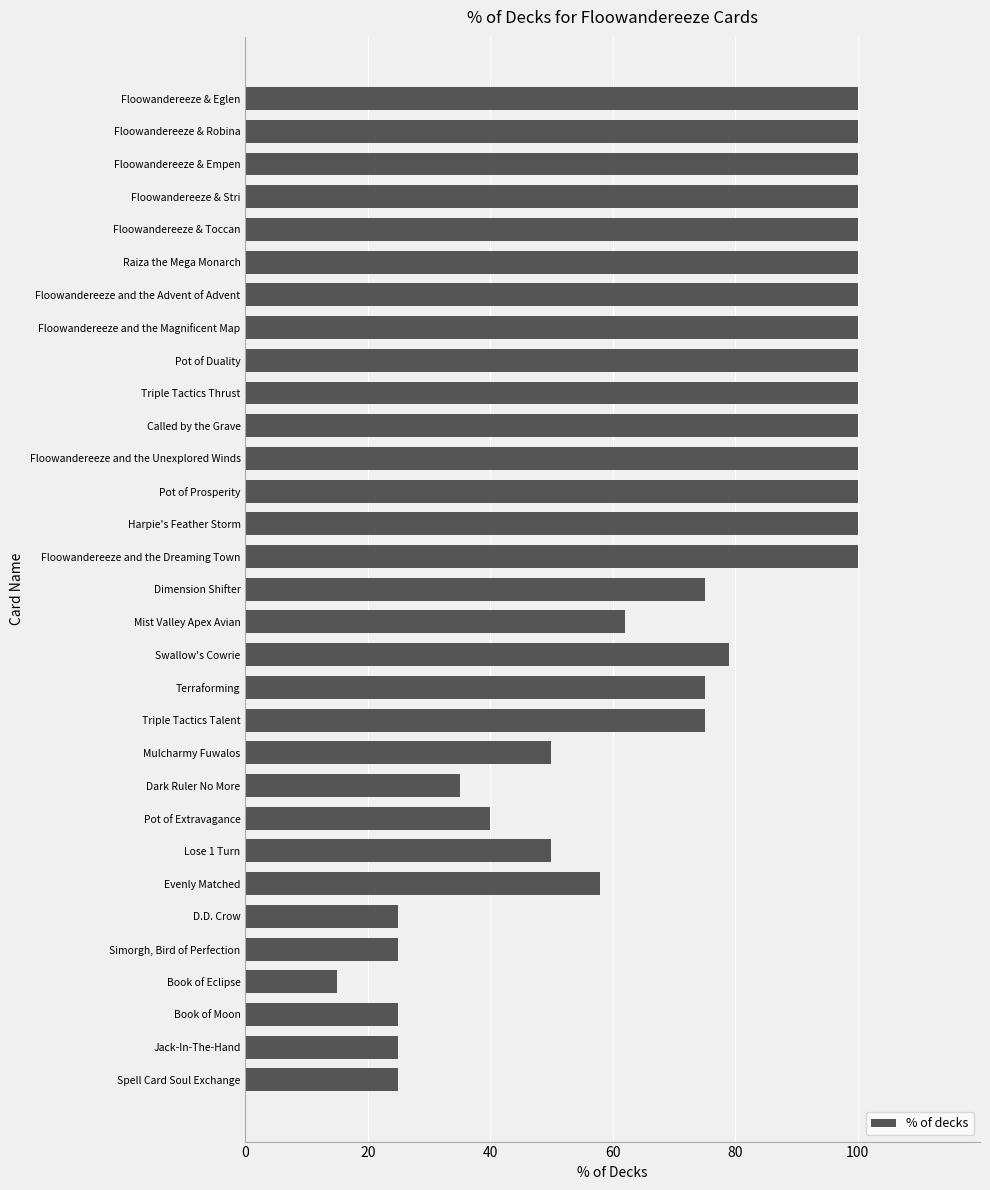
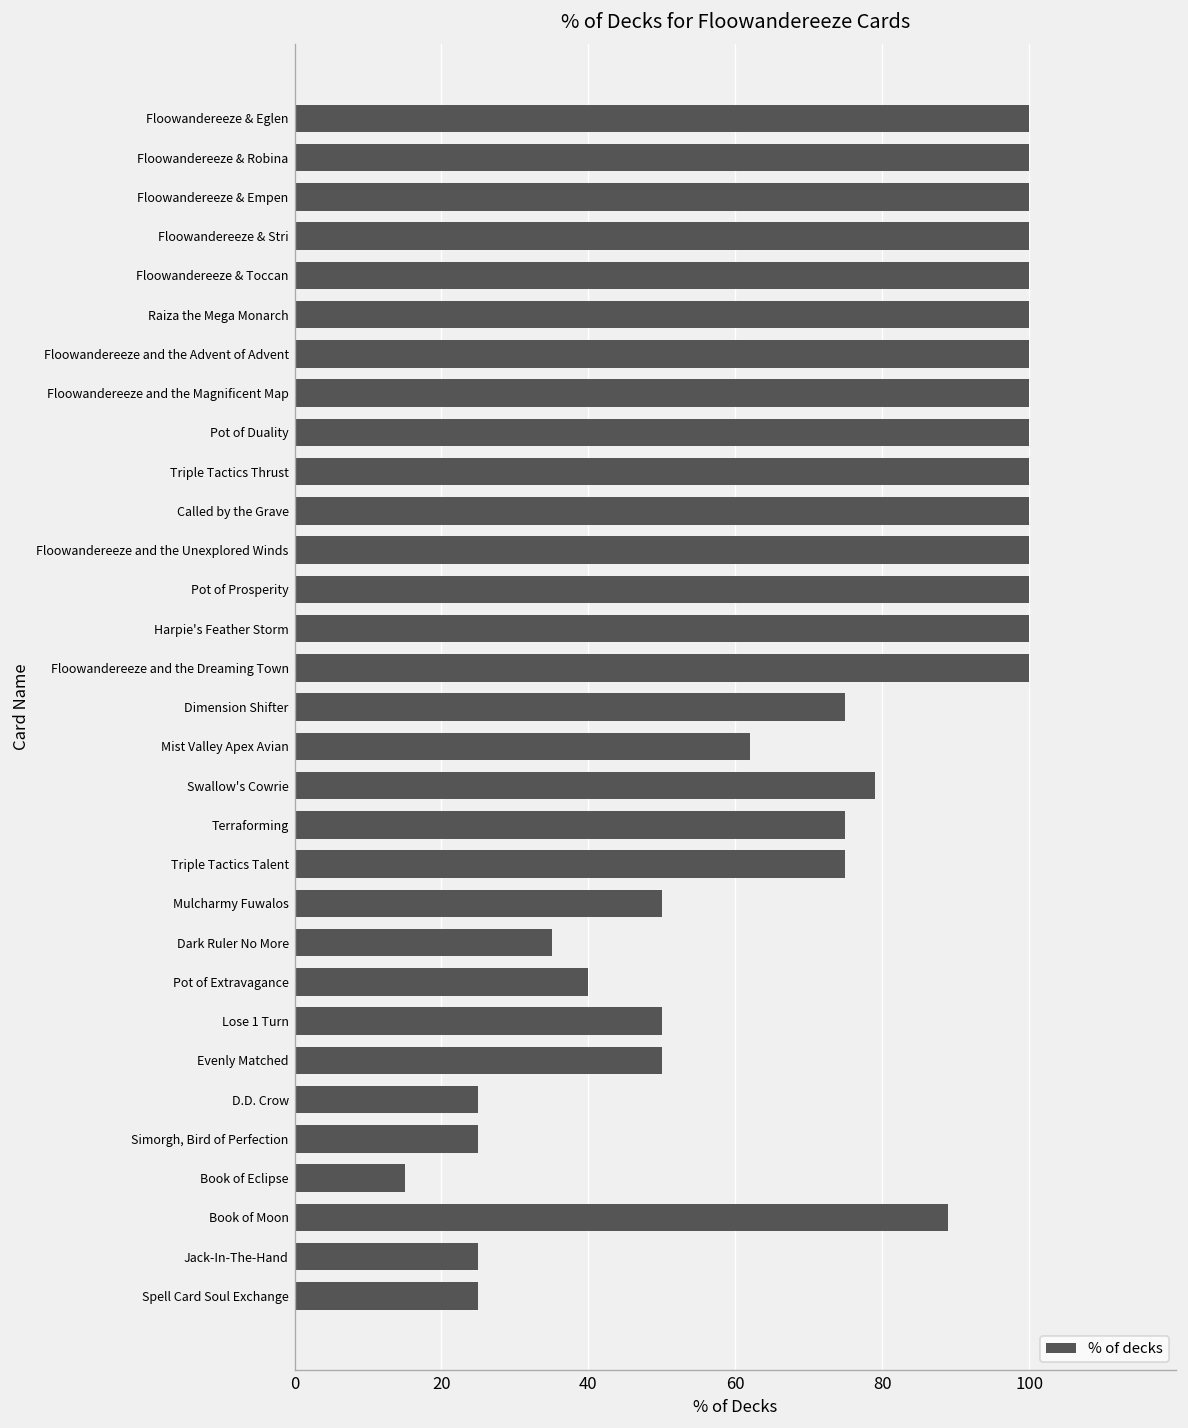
Evenly Matched: 58 -> 50
Book of Moon: 25 -> 89
